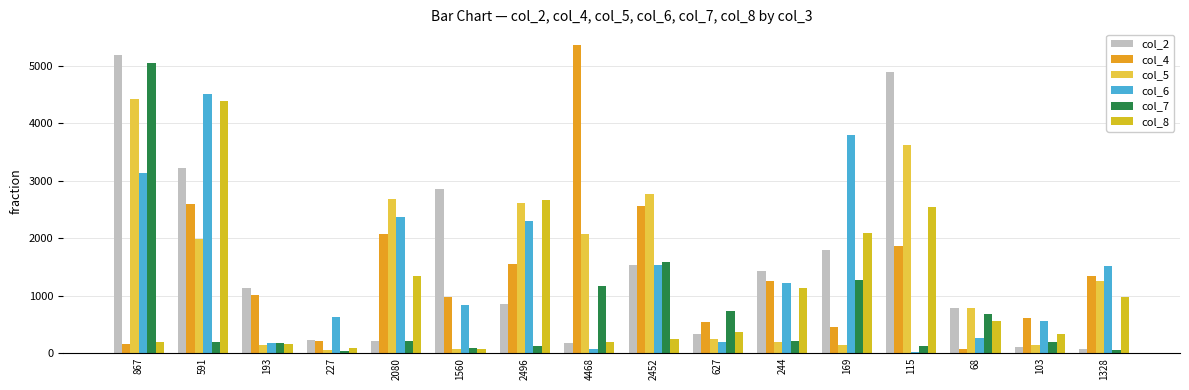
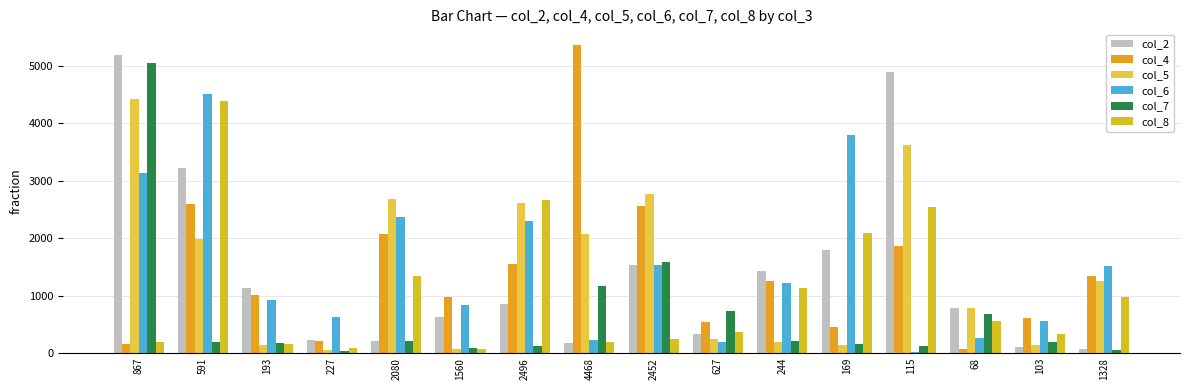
col_6, 193: 200 -> 900
col_2, 1560: 2900 -> 600
col_6, 4468: 100 -> 200
col_7, 169: 1300 -> 200
